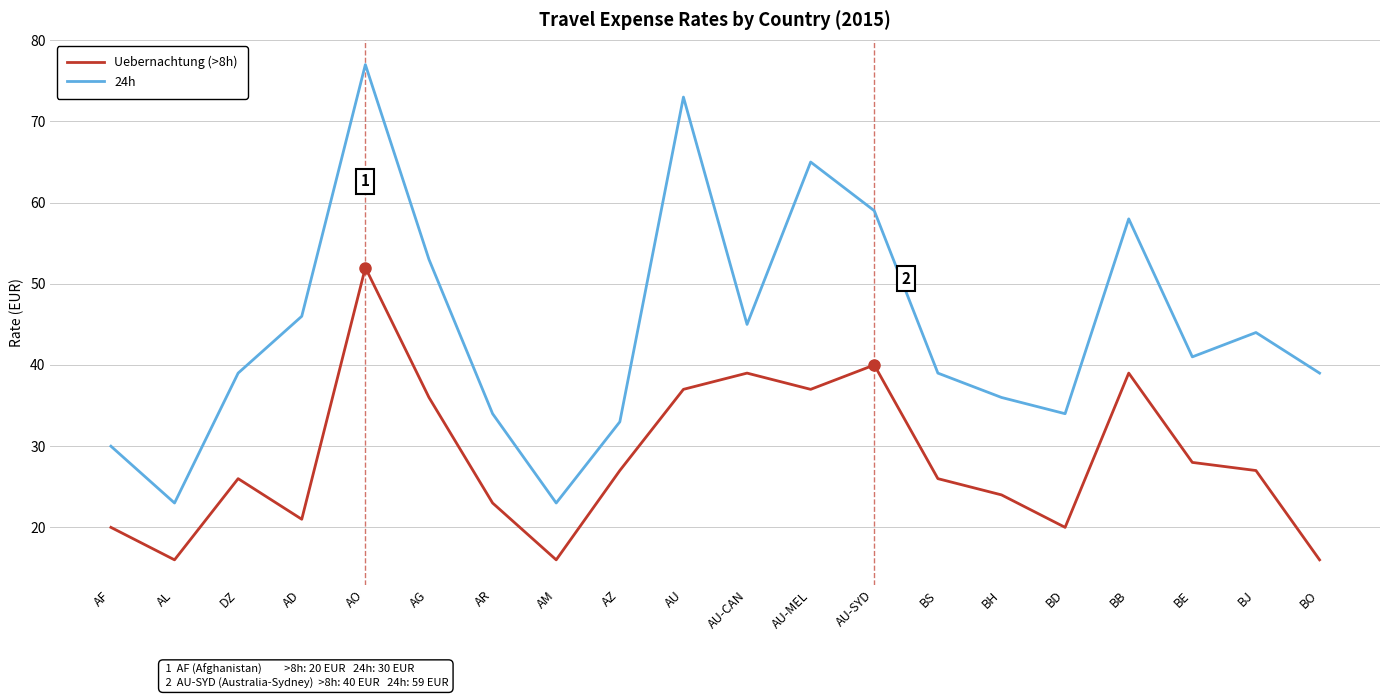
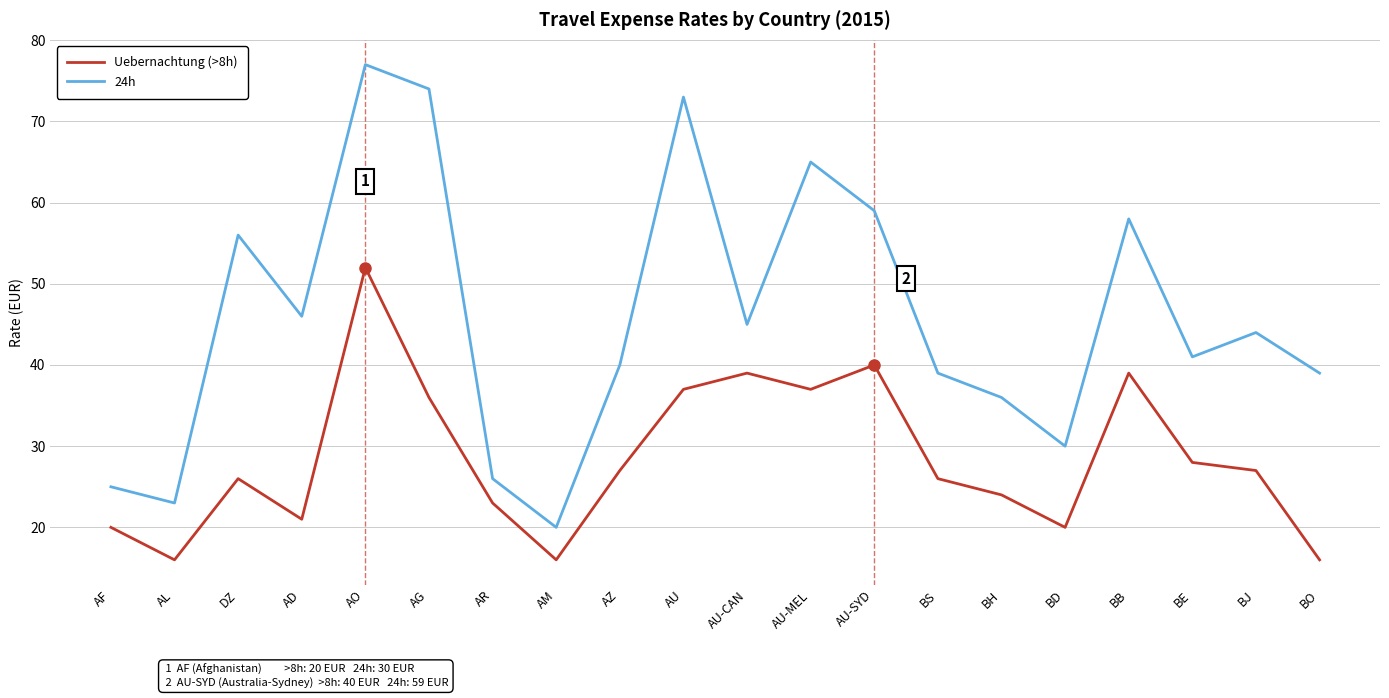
24h, AF: 30 -> 25
24h, DZ: 39 -> 56
24h, AG: 53 -> 74
24h, AR: 34 -> 26
24h, AM: 23 -> 20
24h, AZ: 33 -> 40
24h, BD: 34 -> 30
